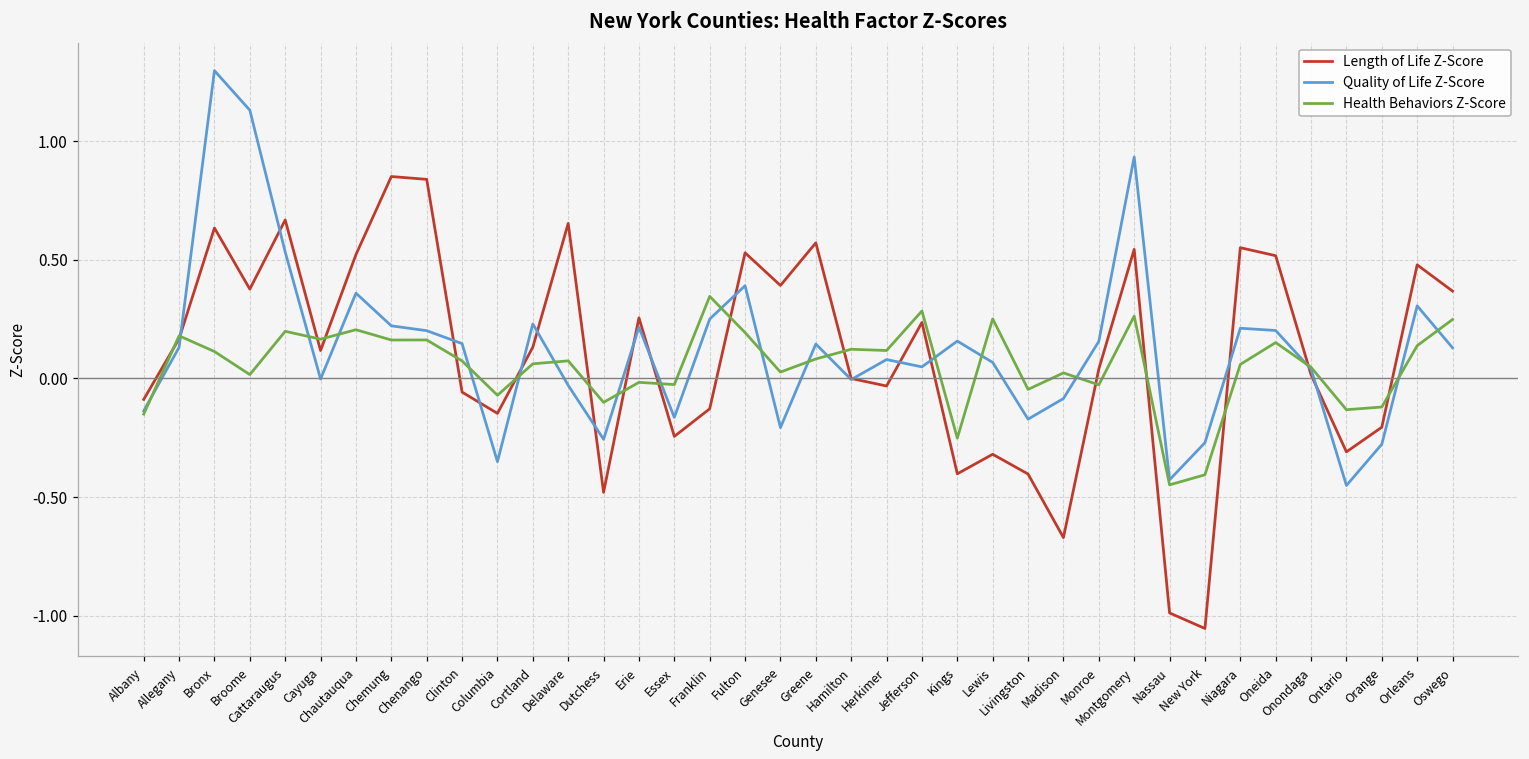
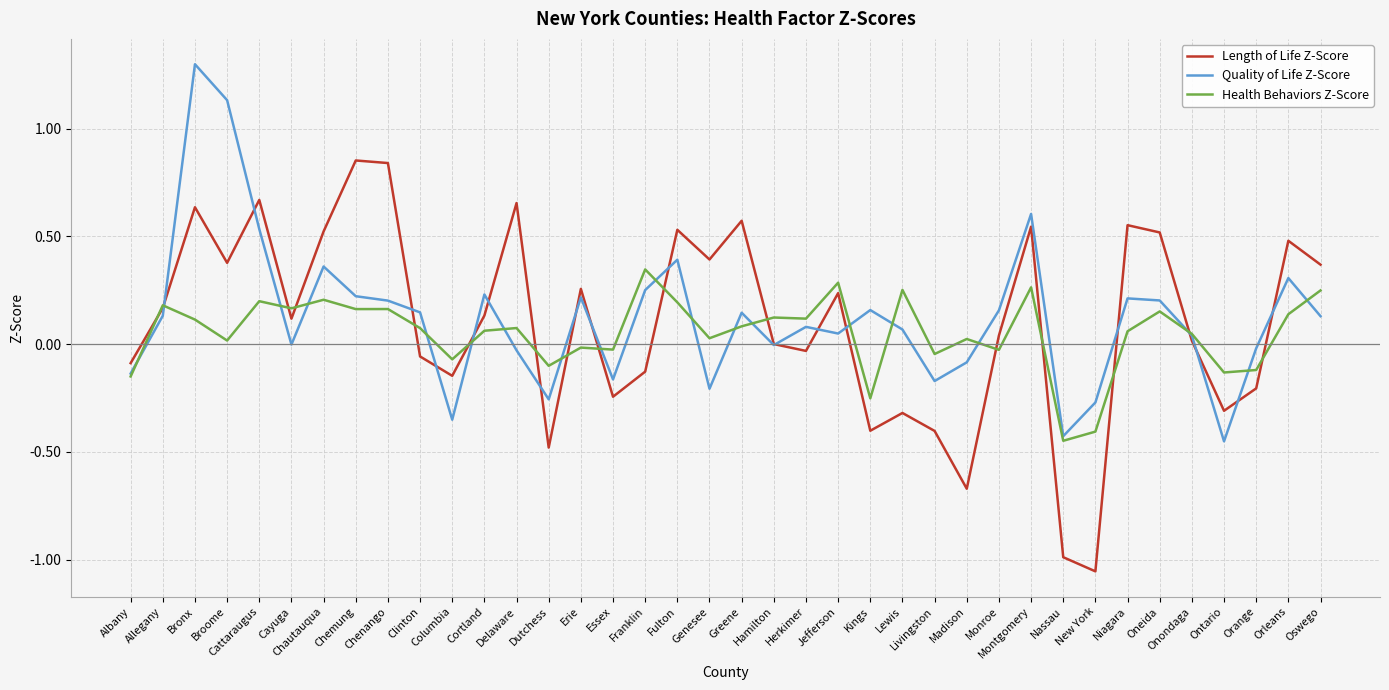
Quality of Life Z-Score, Montgomery: 0.93 -> 0.60
Quality of Life Z-Score, Orange: -0.28 -> -0.02
